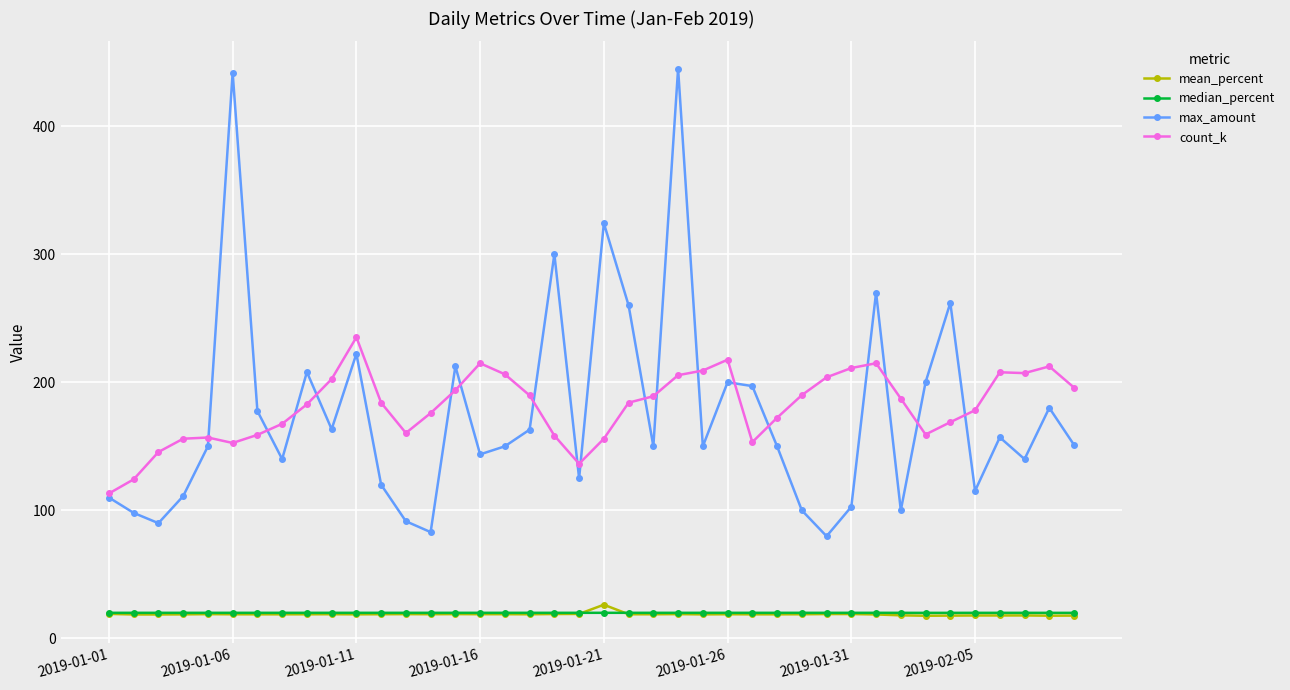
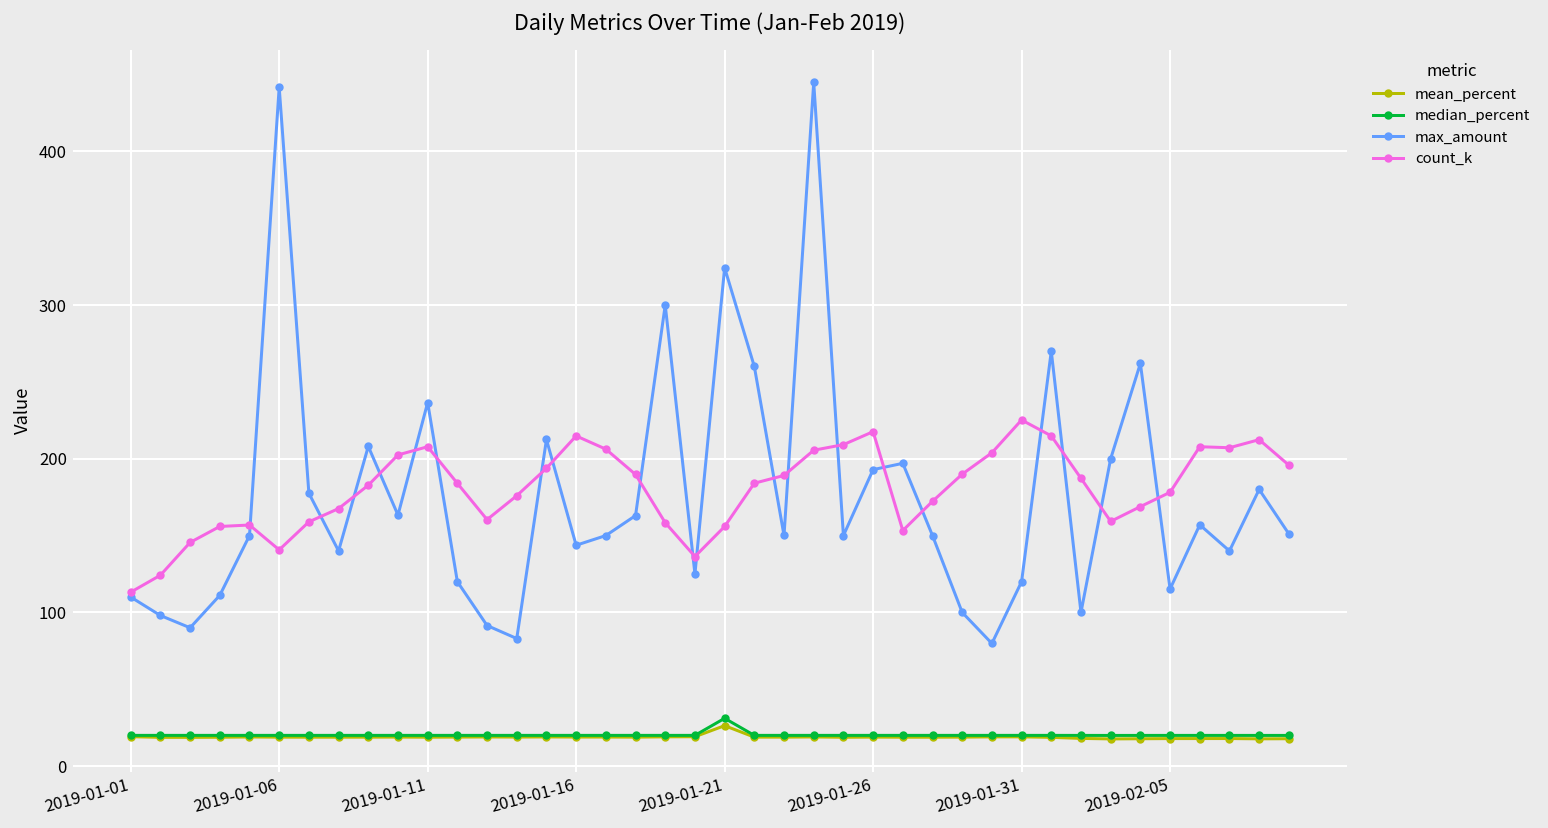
count_k, 2019-01-06: 153 -> 141
max_amount, 2019-01-11: 222 -> 237
count_k, 2019-01-11: 235 -> 208
median_percent, 2019-01-21: 20 -> 31
max_amount, 2019-01-26: 200 -> 193
max_amount, 2019-01-31: 103 -> 120
count_k, 2019-01-31: 211 -> 225
